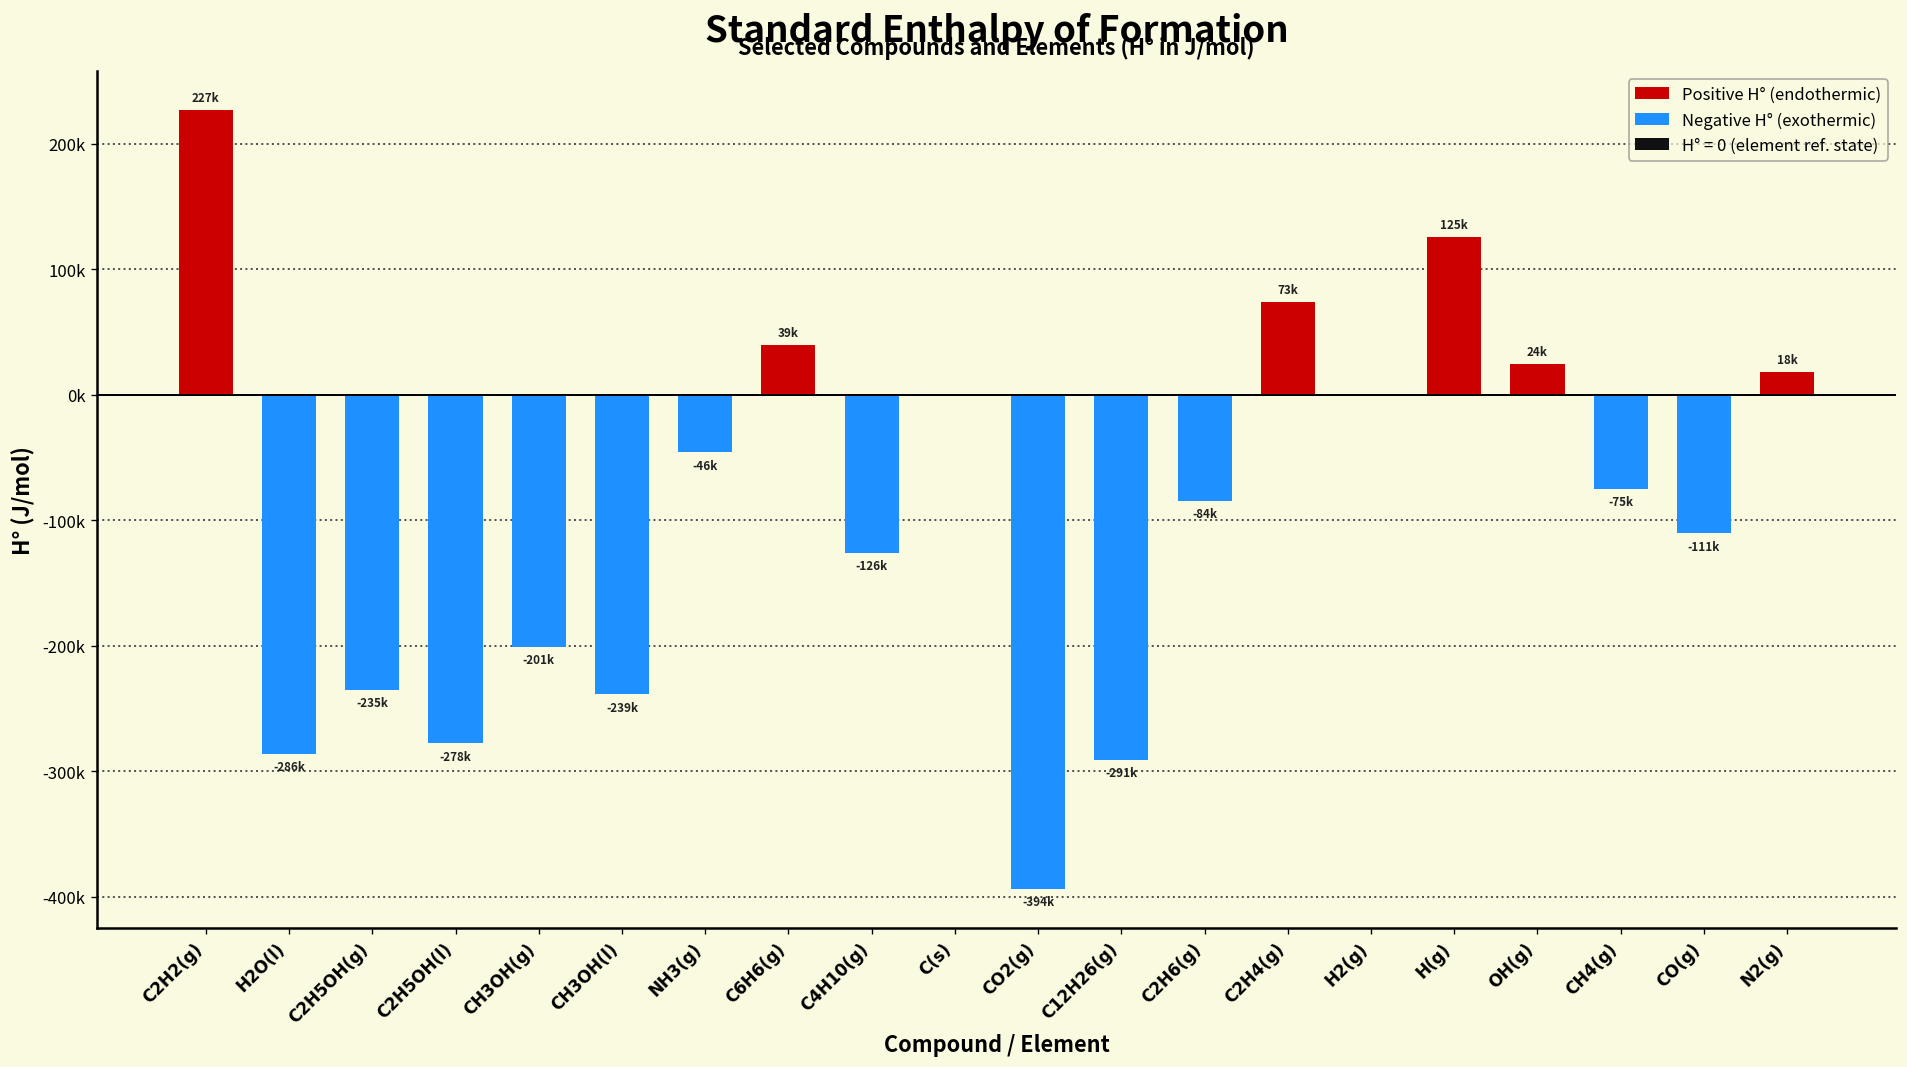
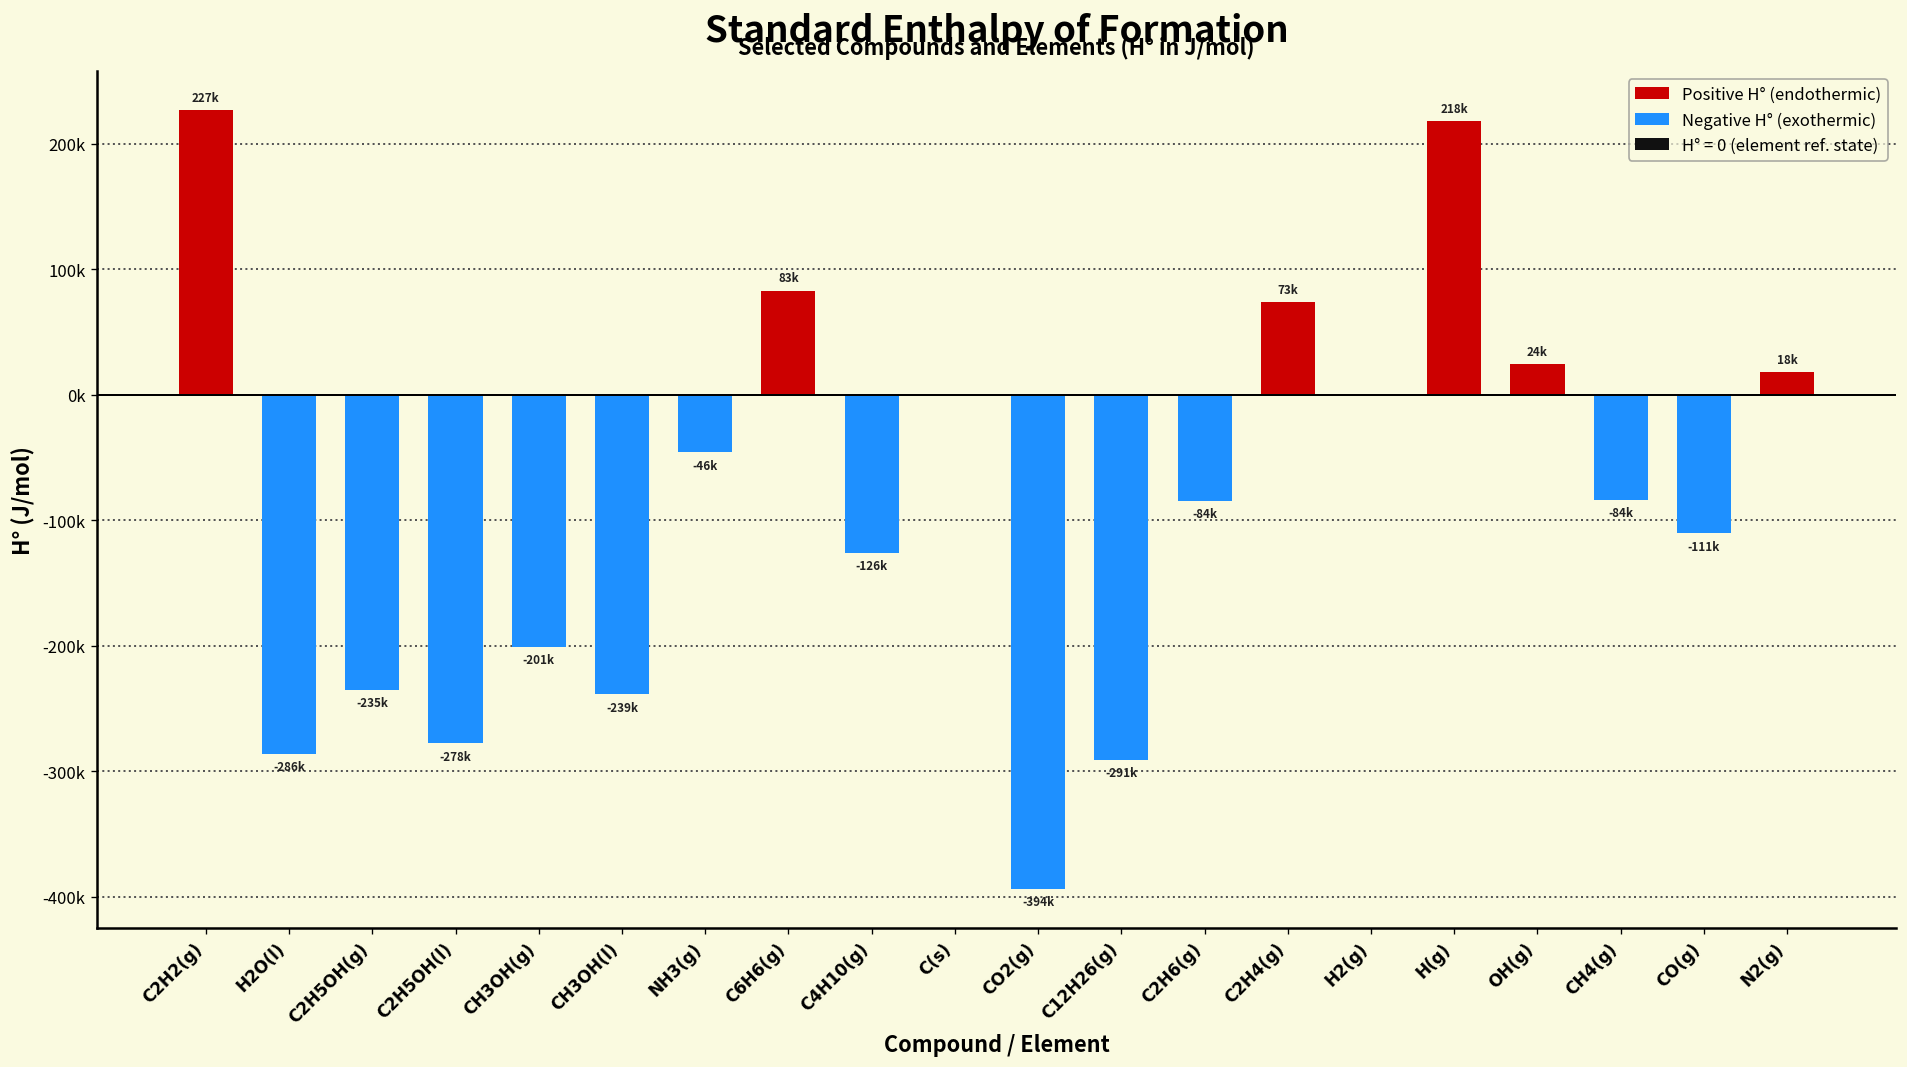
Positive H° (endothermic), C6H6(g): 39k -> 83k
Positive H° (endothermic), H(g): 125k -> 218k
Negative H° (exothermic), CH4(g): -75k -> -84k
